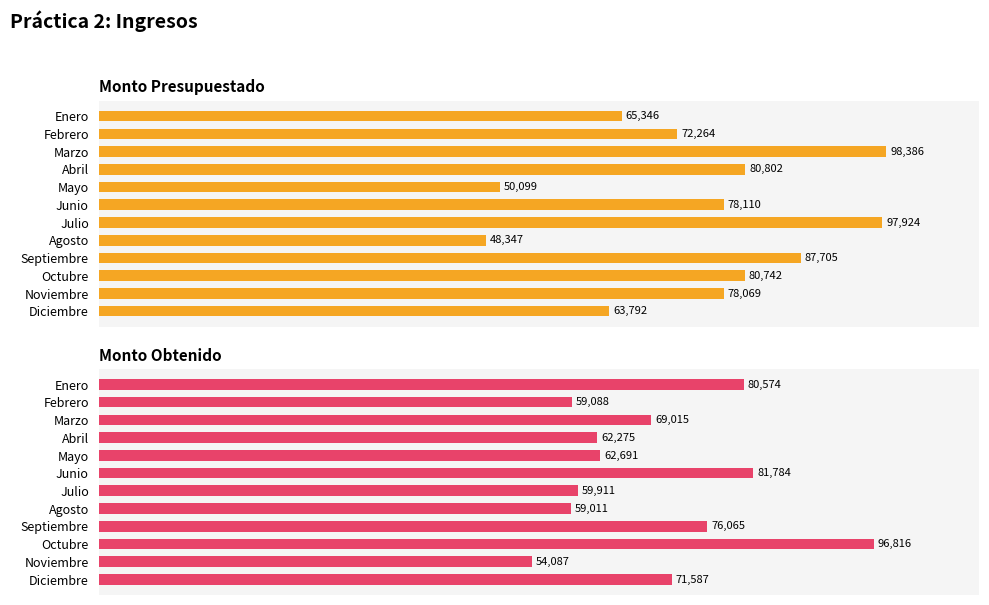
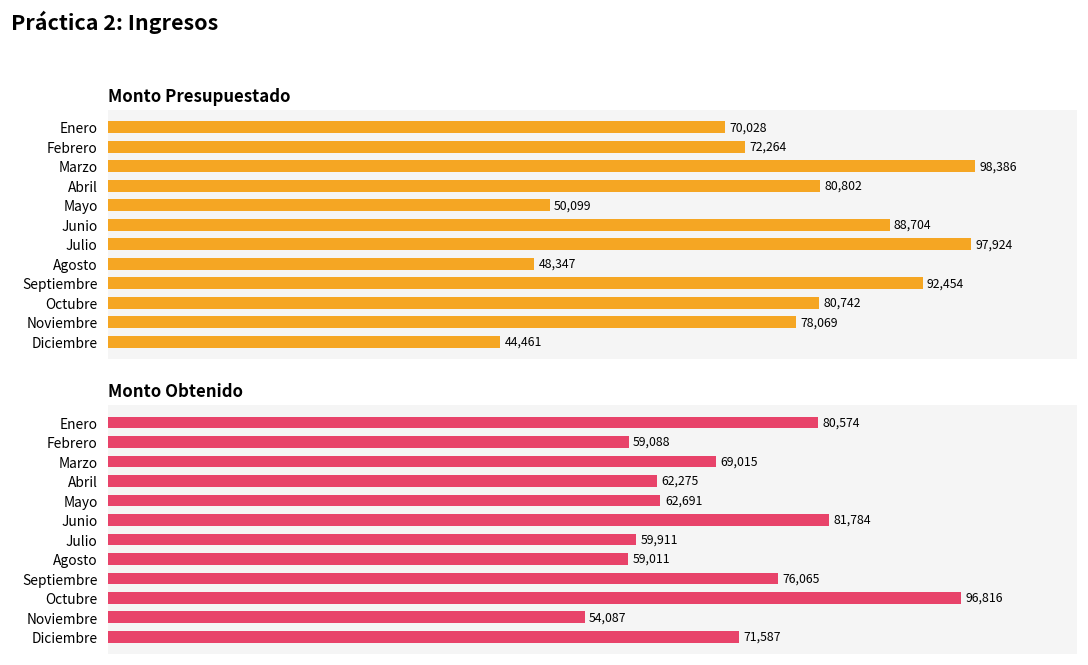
Monto Presupuestado, Enero: 65,346 -> 70,028
Monto Presupuestado, Junio: 78,110 -> 88,704
Monto Presupuestado, Septiembre: 87,705 -> 92,454
Monto Presupuestado, Diciembre: 63,792 -> 44,461
